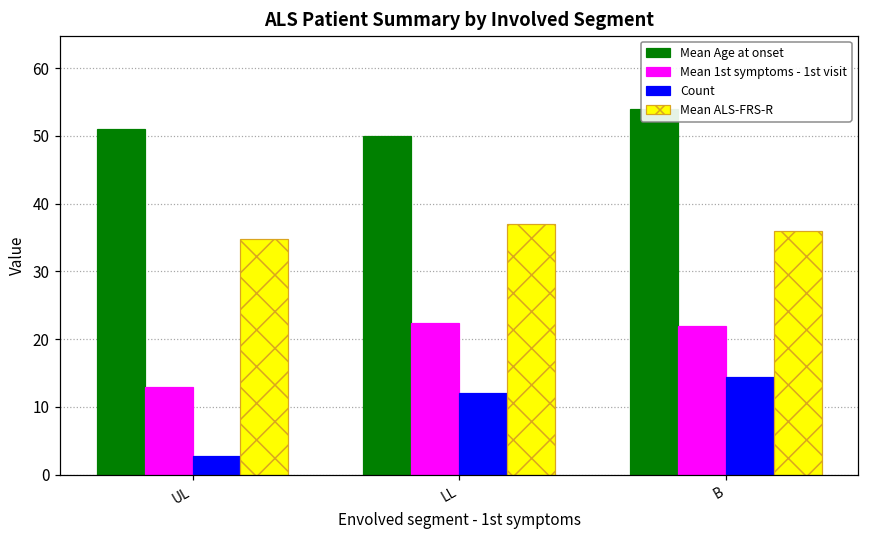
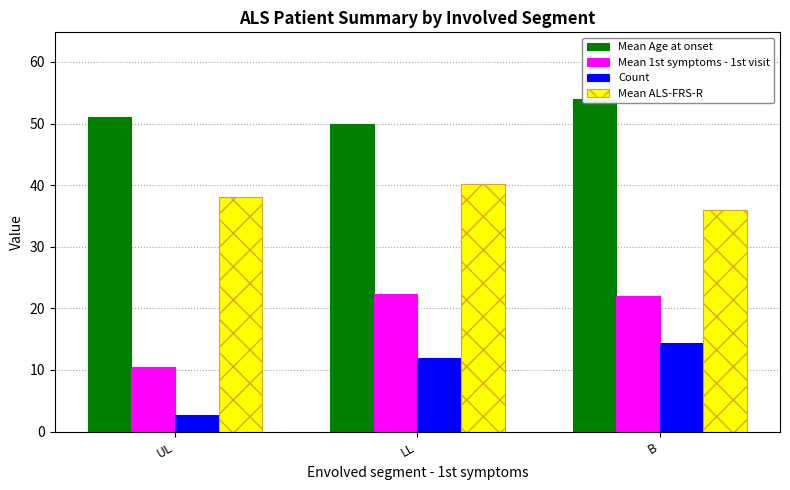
Mean 1st symptoms - 1st visit, UL: 13 -> 10
Mean ALS-FRS-R, UL: 35 -> 38
Mean ALS-FRS-R, LL: 37 -> 40
